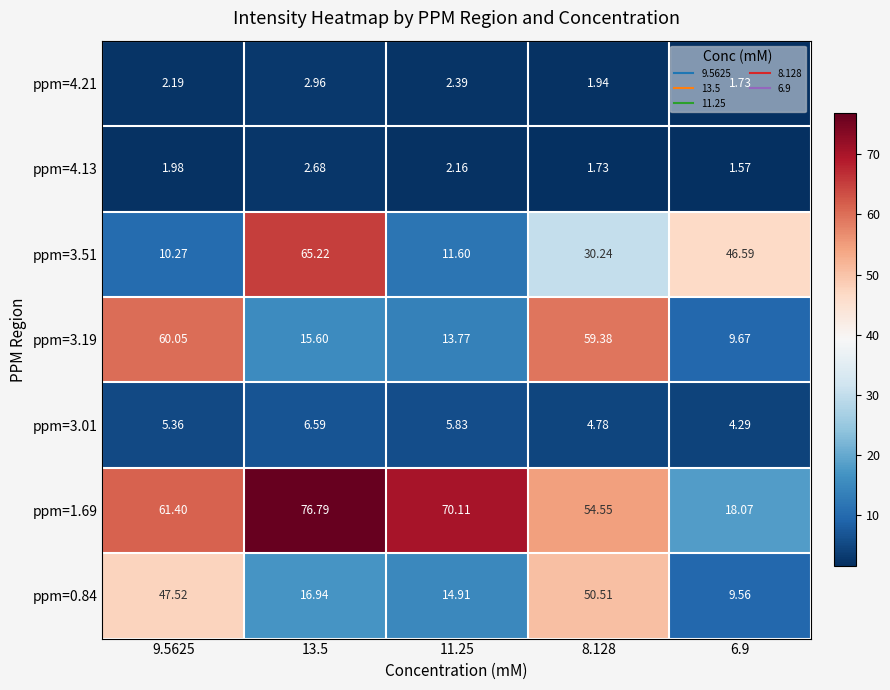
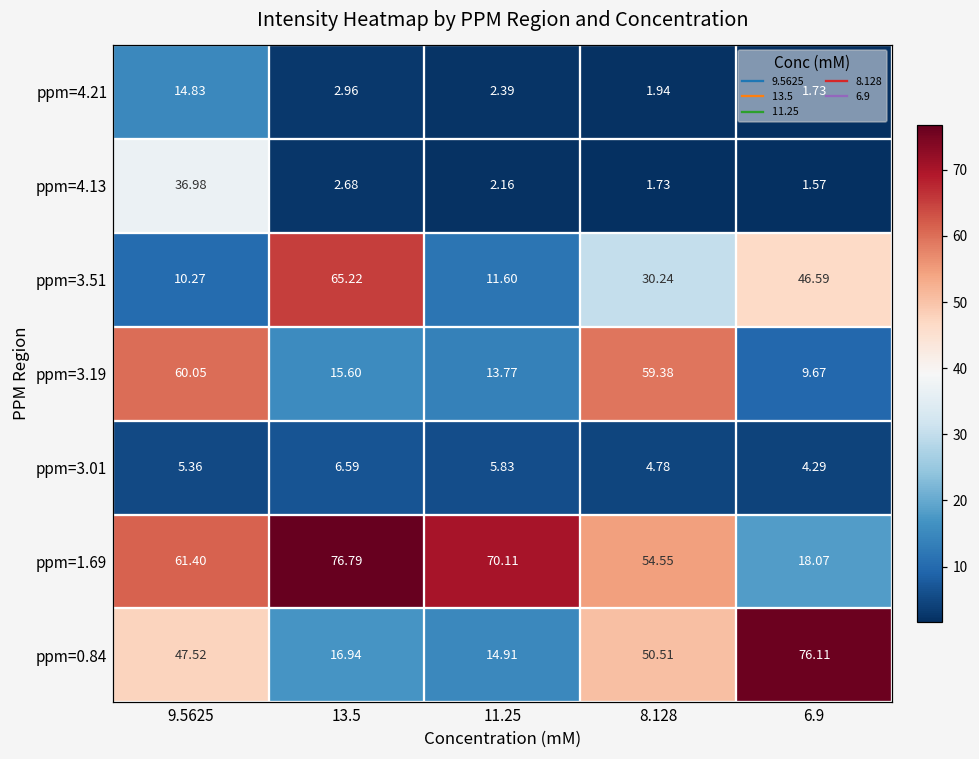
ppm=4.21, 9.5625: 2.19 -> 14.83
ppm=4.13, 9.5625: 1.98 -> 36.98
ppm=0.84, 6.9: 9.56 -> 76.11
